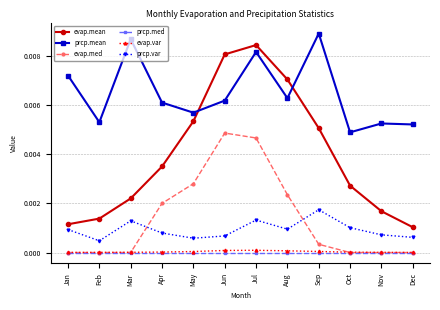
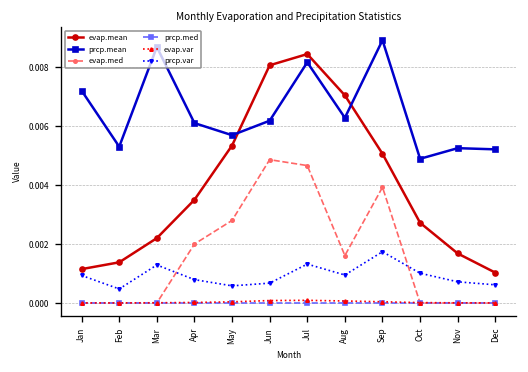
evap.med, Aug: 0.0024 -> 0.0016
evap.med, Sep: 0.0003 -> 0.0039
